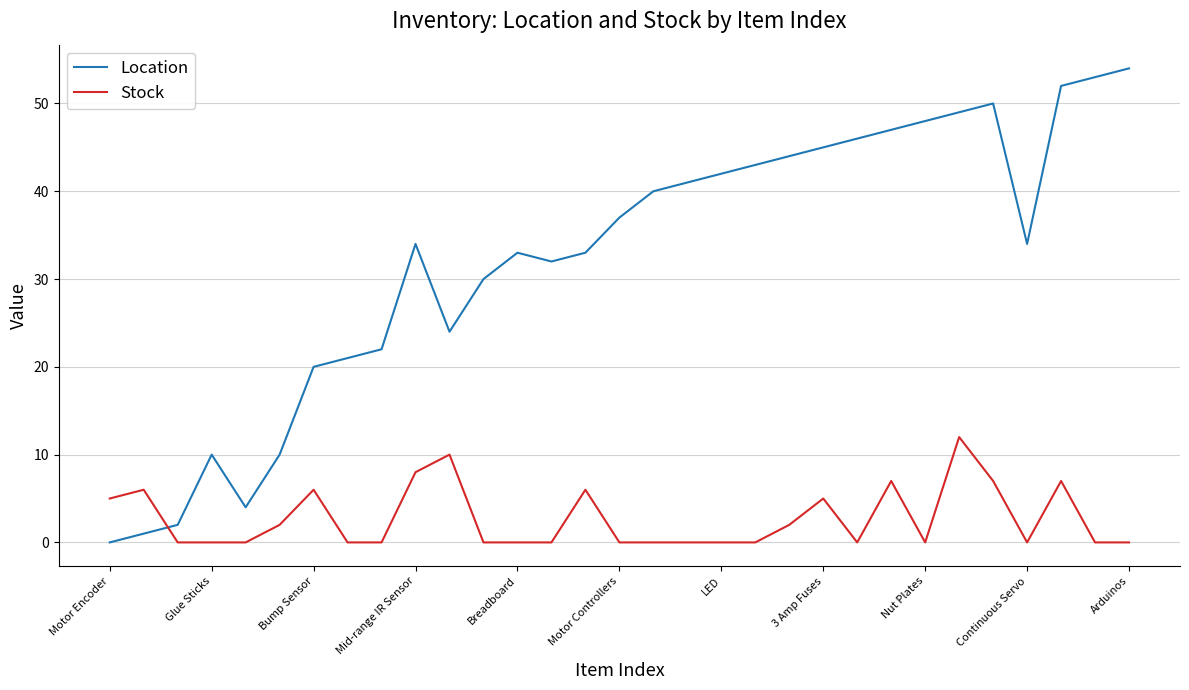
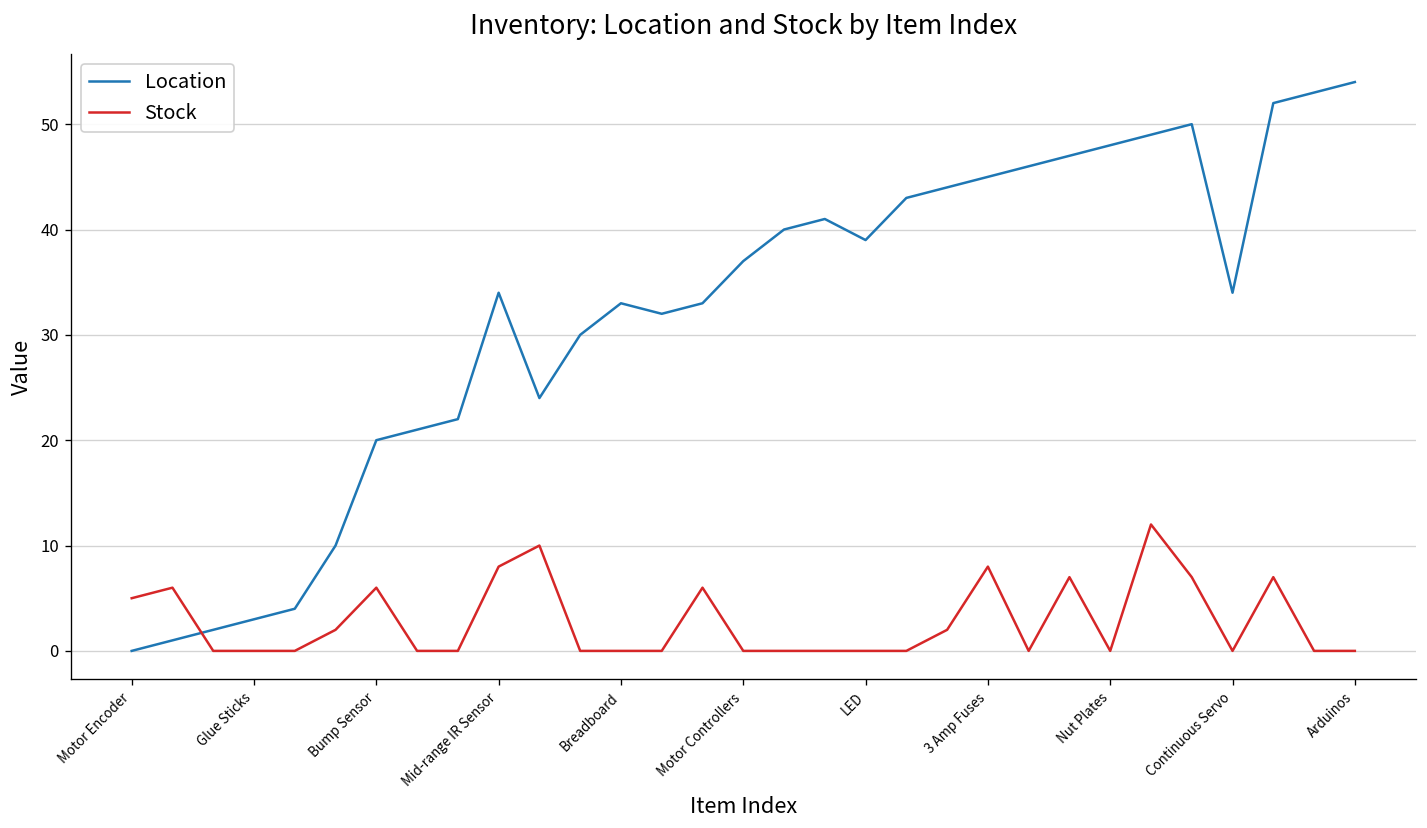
Location, Glue Sticks: 10 -> 3
Location, LED: 42 -> 39
Stock, 3 Amp Fuses: 5 -> 8
